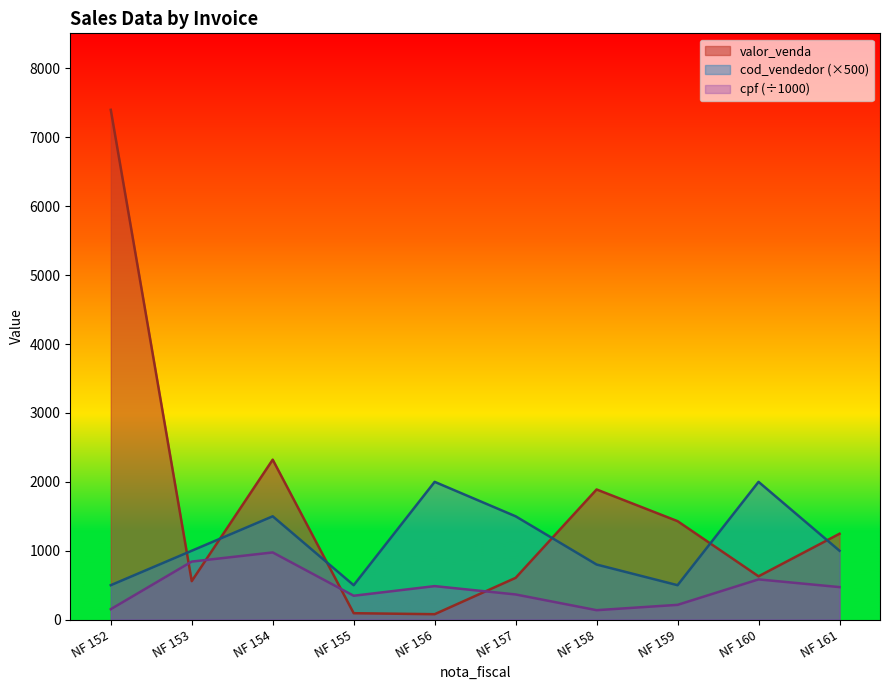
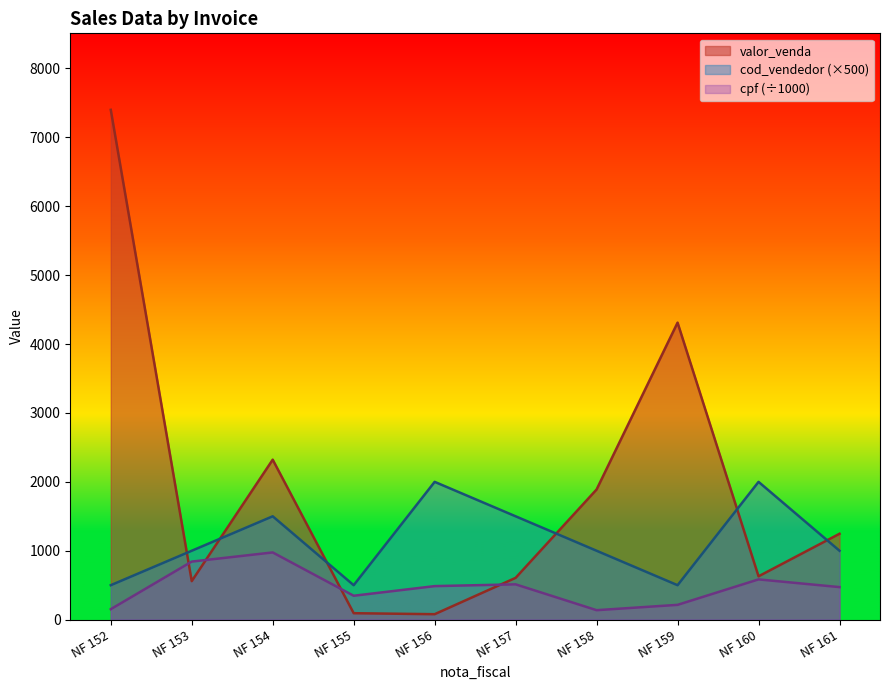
cpf (÷1000), NF 157: 400 -> 500
cod_vendedor (×500), NF 158: 800 -> 1000
valor_venda, NF 159: 1400 -> 4300
